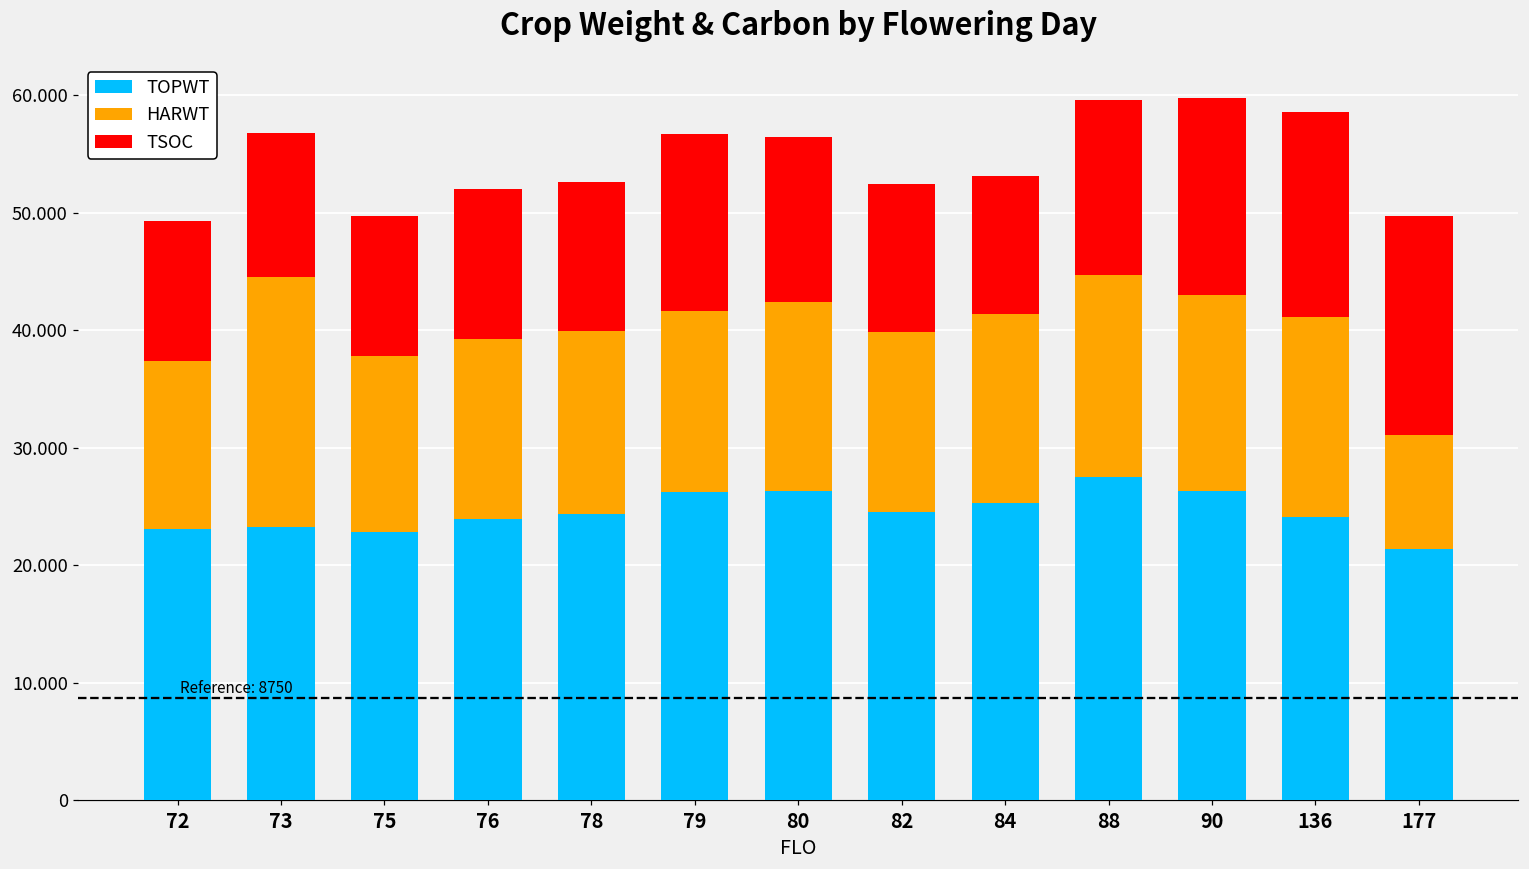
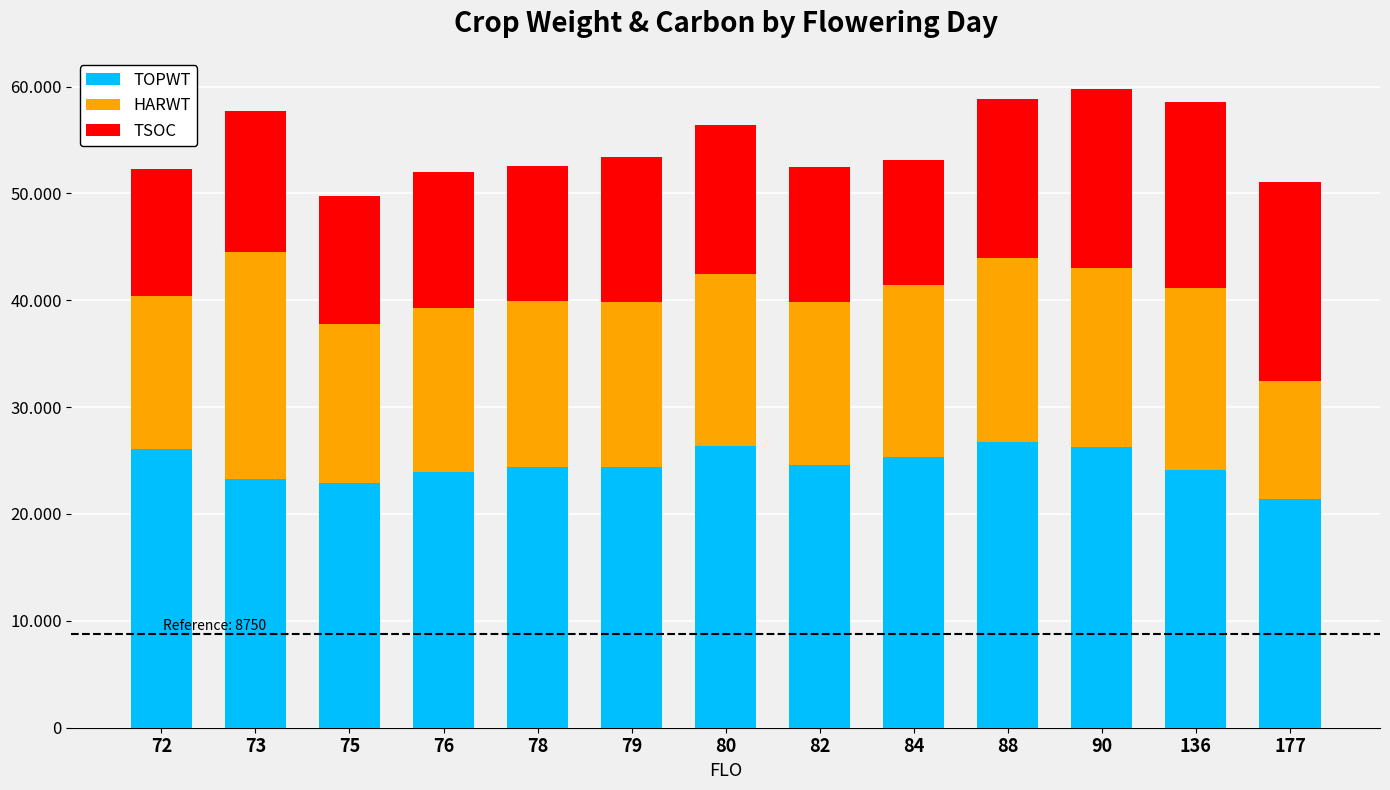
TOPWT, 72: 23.1 -> 26.0
TSOC, 73: 12.2 -> 13.1
TOPWT, 79: 26.2 -> 24.4
TSOC, 79: 15.0 -> 13.5
TOPWT, 88: 27.5 -> 26.7
HARWT, 177: 9.7 -> 11.1
